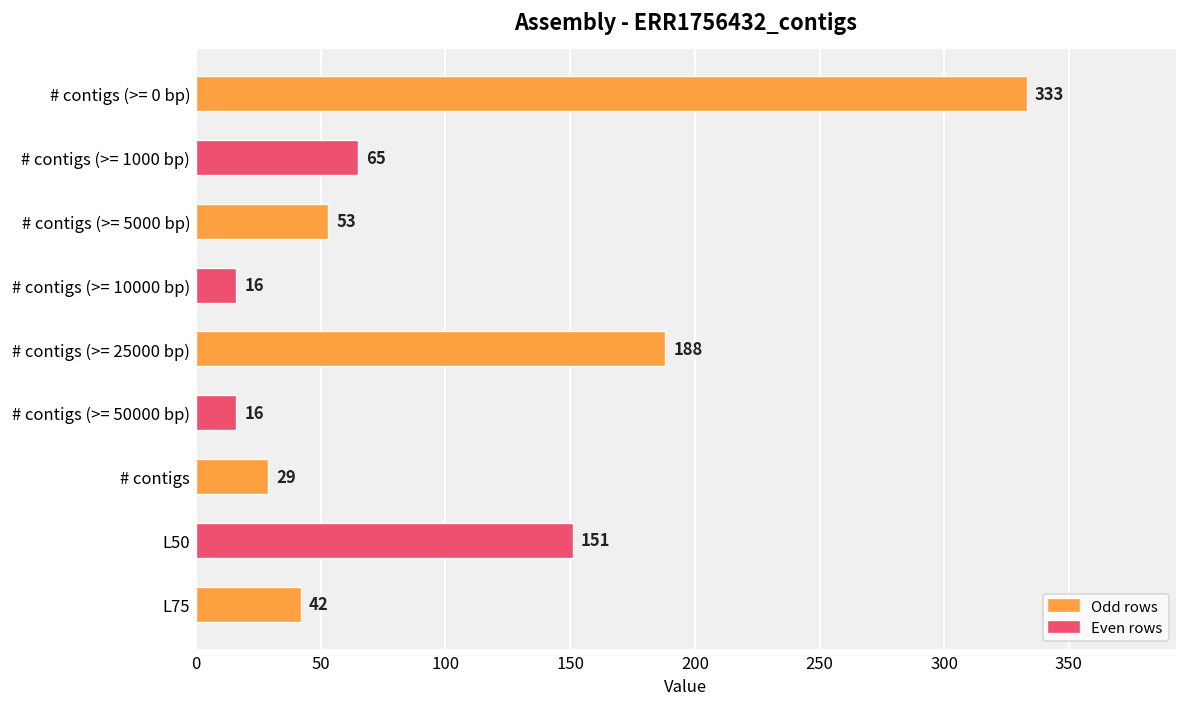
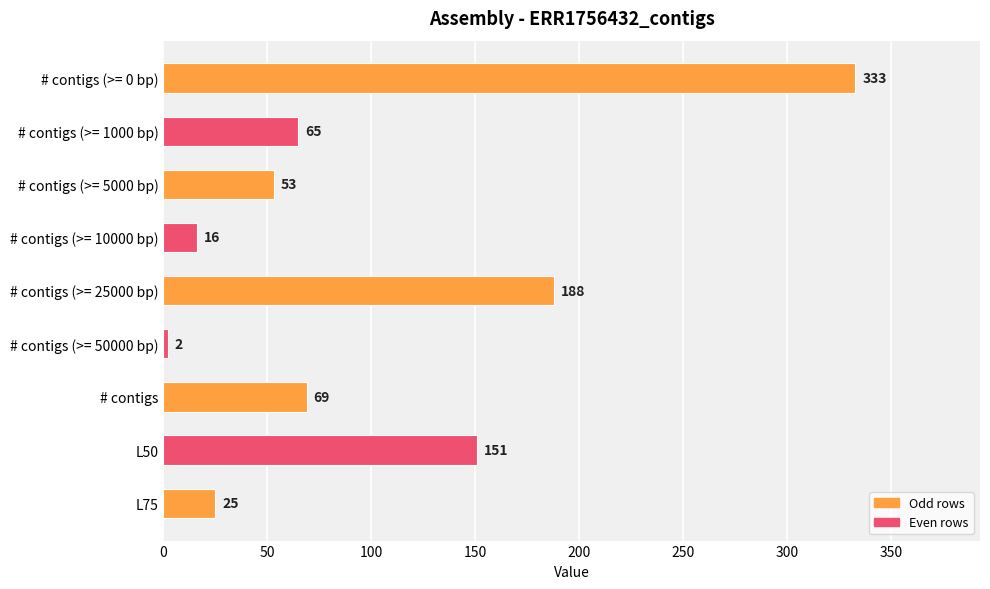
# contigs (>= 50000 bp): 16 -> 2
# contigs: 29 -> 69
L75: 42 -> 25
